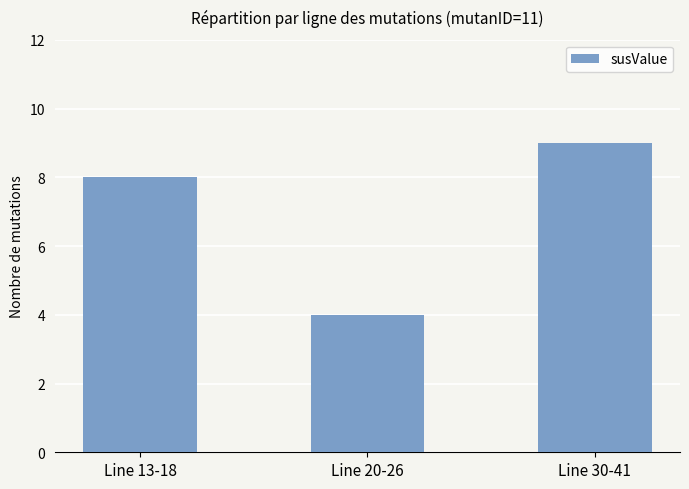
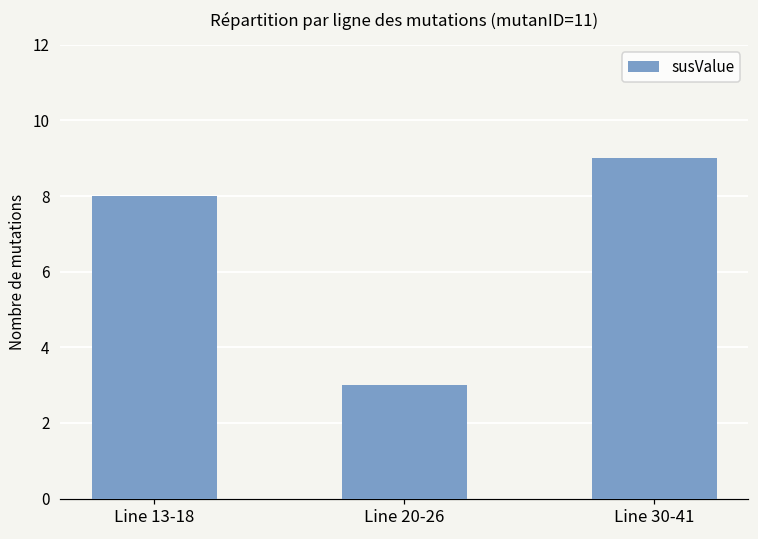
Line 20-26: 4 -> 3
